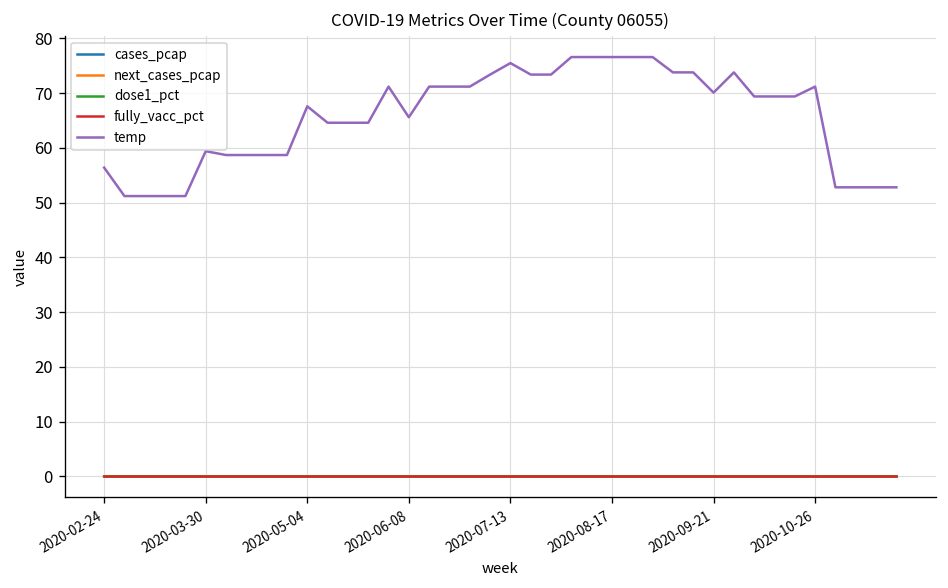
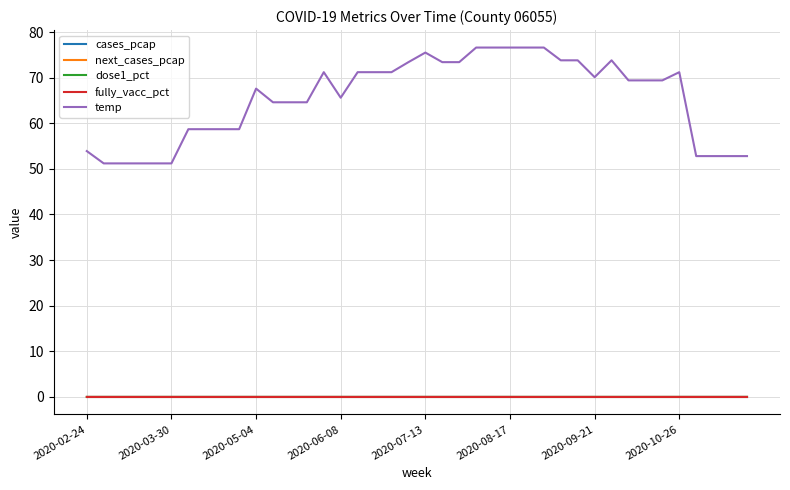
temp, 2020-02-24: 56 -> 54
temp, 2020-03-30: 59 -> 51
